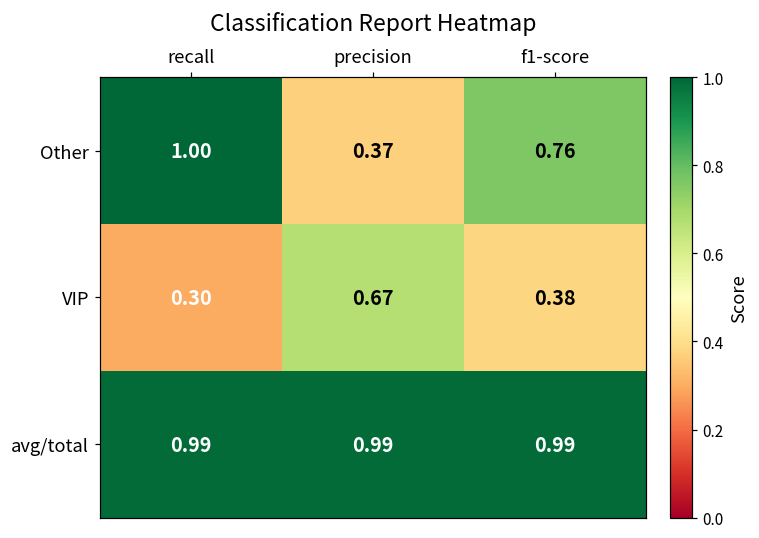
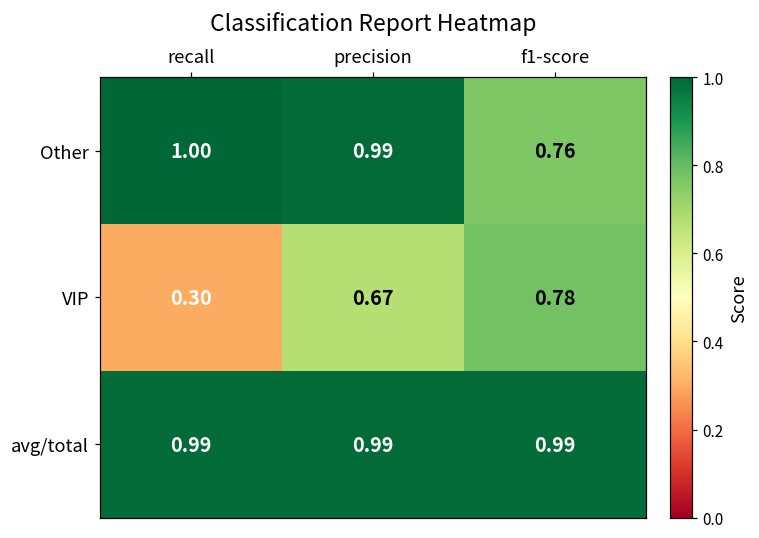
Other, precision: 0.37 -> 0.99
VIP, f1-score: 0.38 -> 0.78
